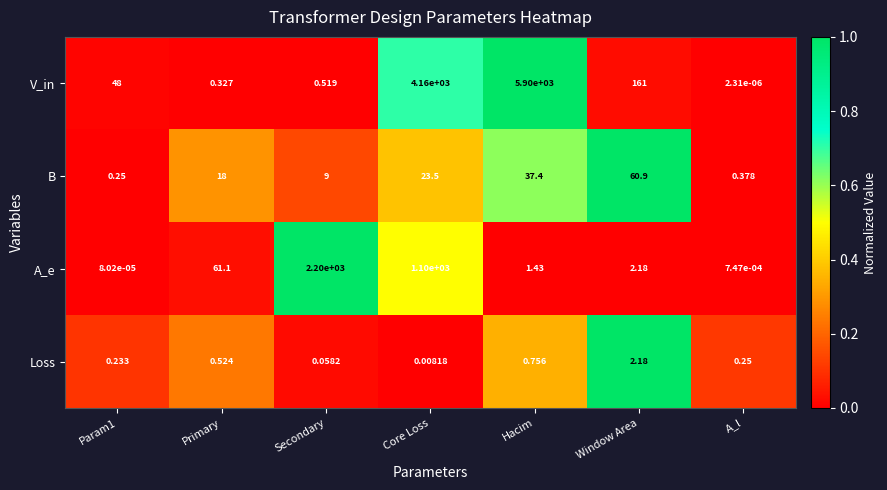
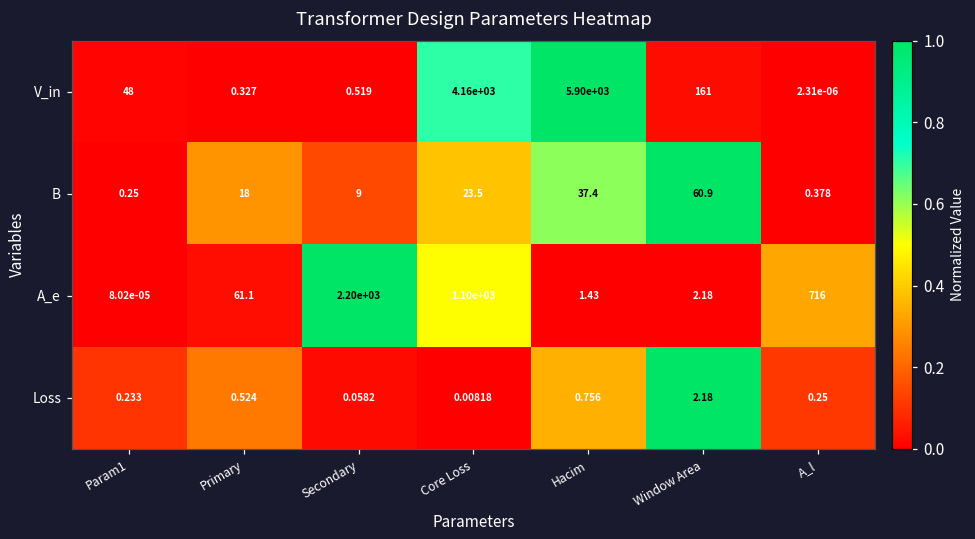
A_e, A_l: 7.47e-04 -> 716
